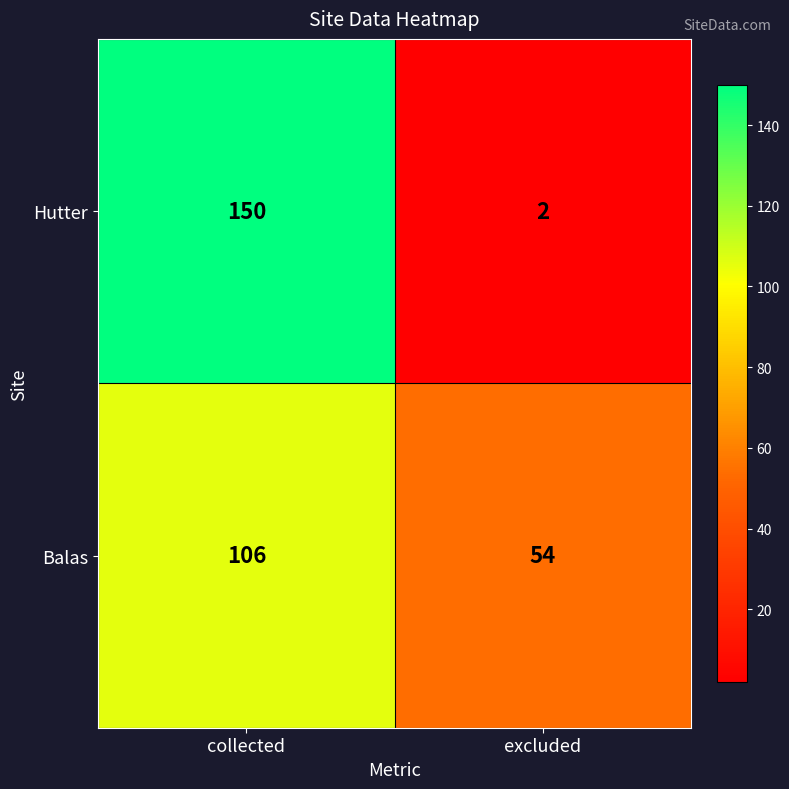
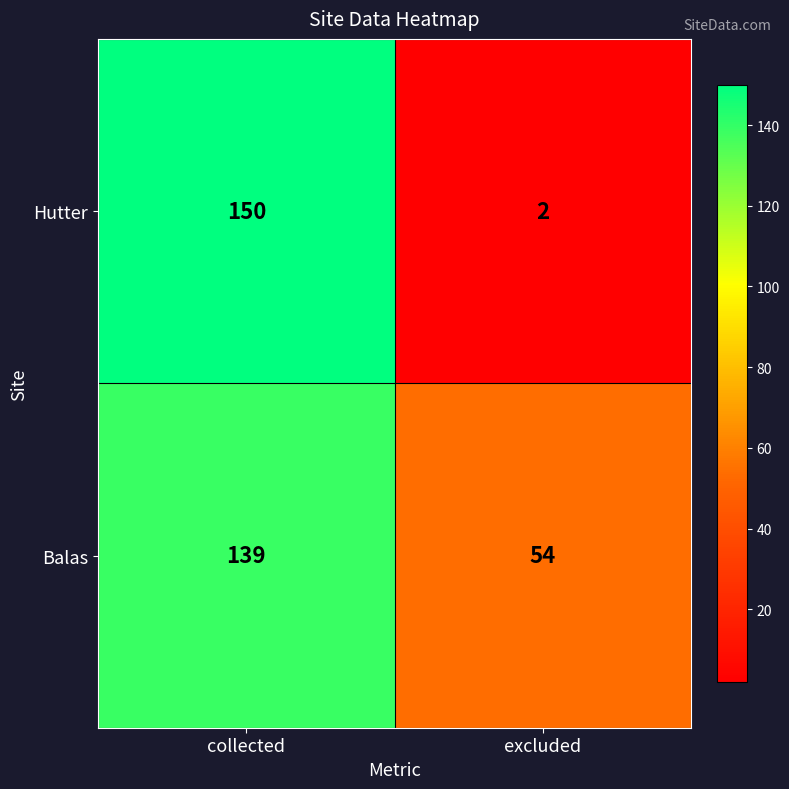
Balas, collected: 106 -> 139
